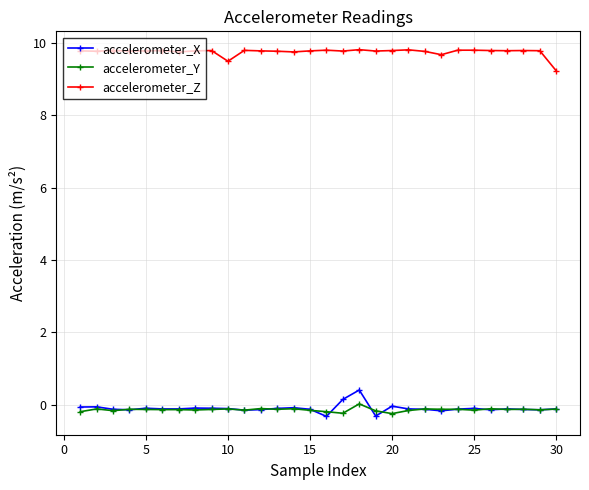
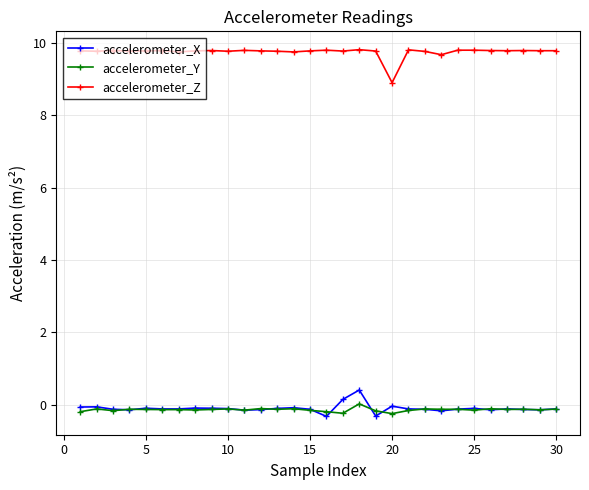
accelerometer_Z, 10: 9.5 -> 9.8
accelerometer_Z, 20: 9.8 -> 8.9
accelerometer_Z, 30: 9.2 -> 9.8
